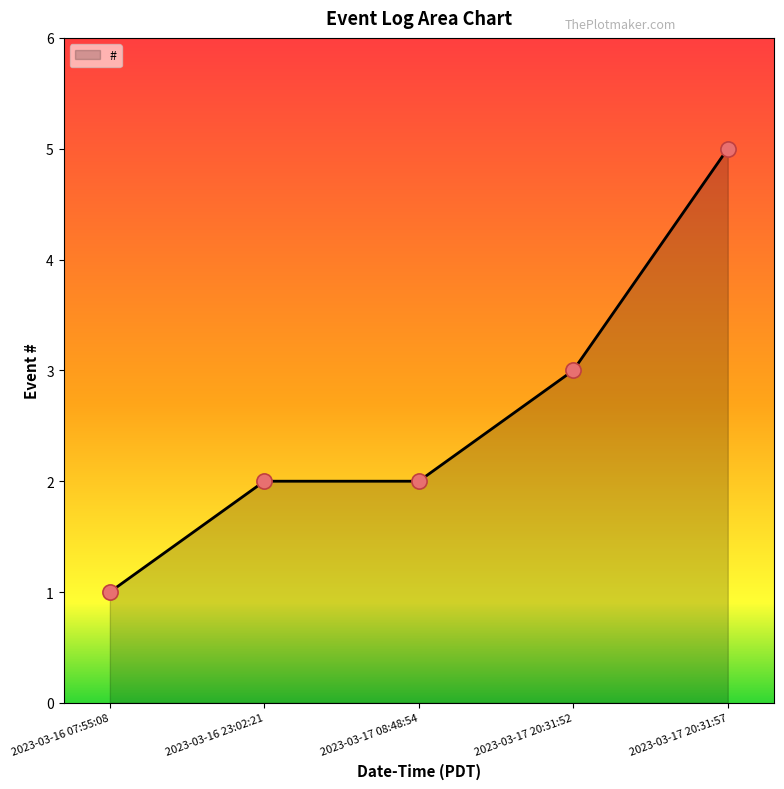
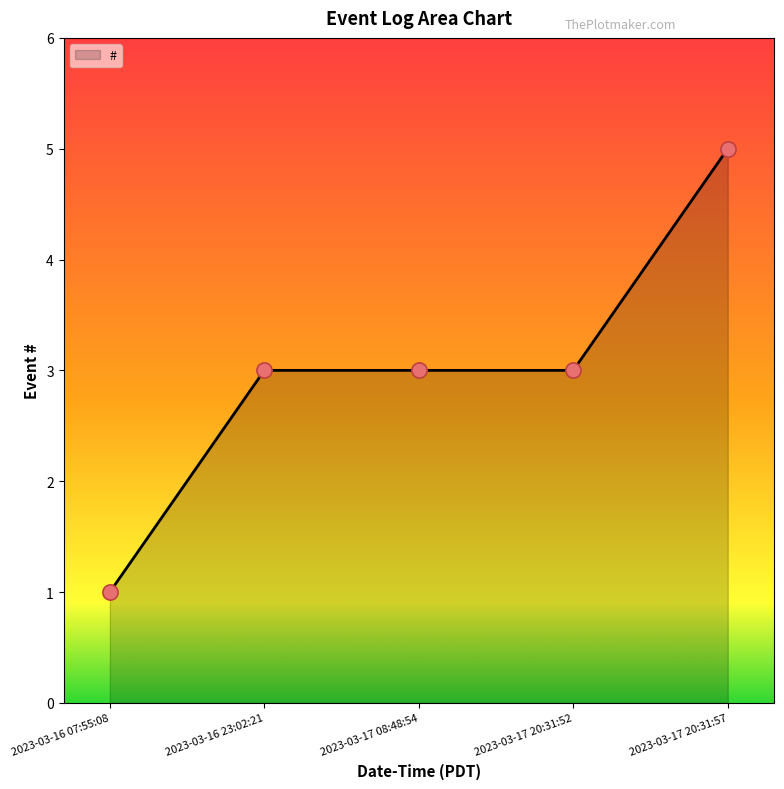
2023-03-16 23:02:21: 2 -> 3
2023-03-17 08:48:54: 2 -> 3
